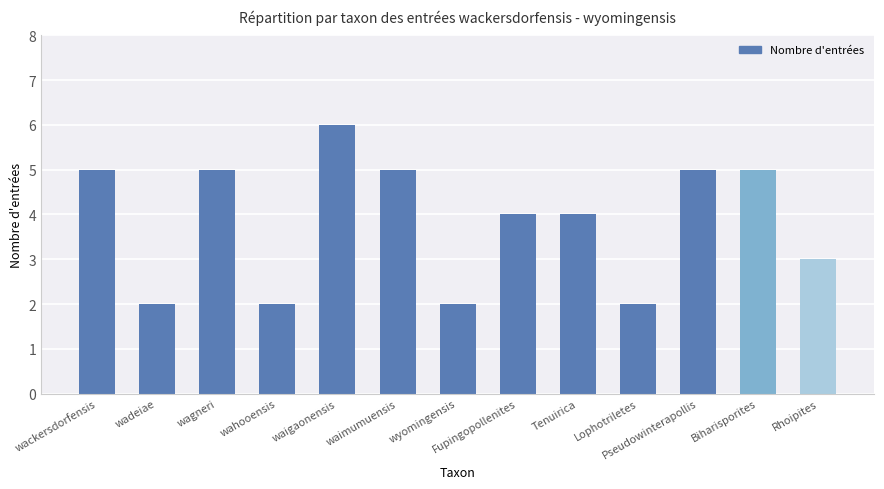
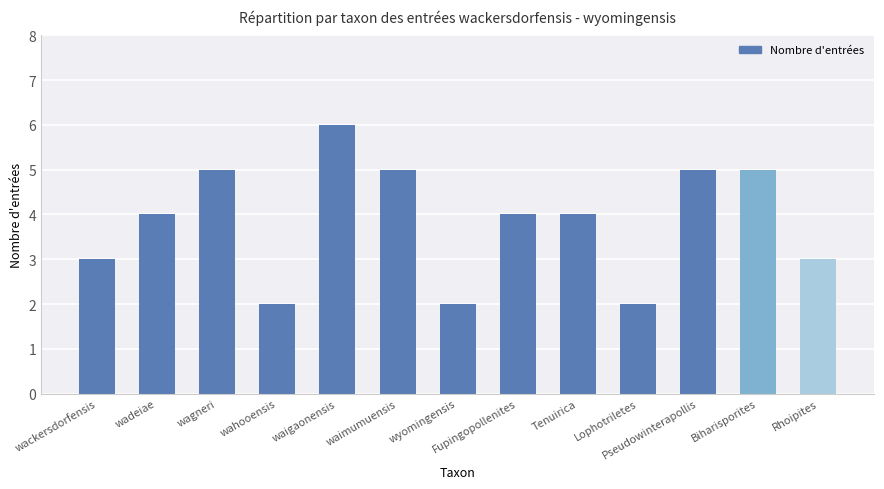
wackersdorfensis: 5 -> 3
wadeiae: 2 -> 4
